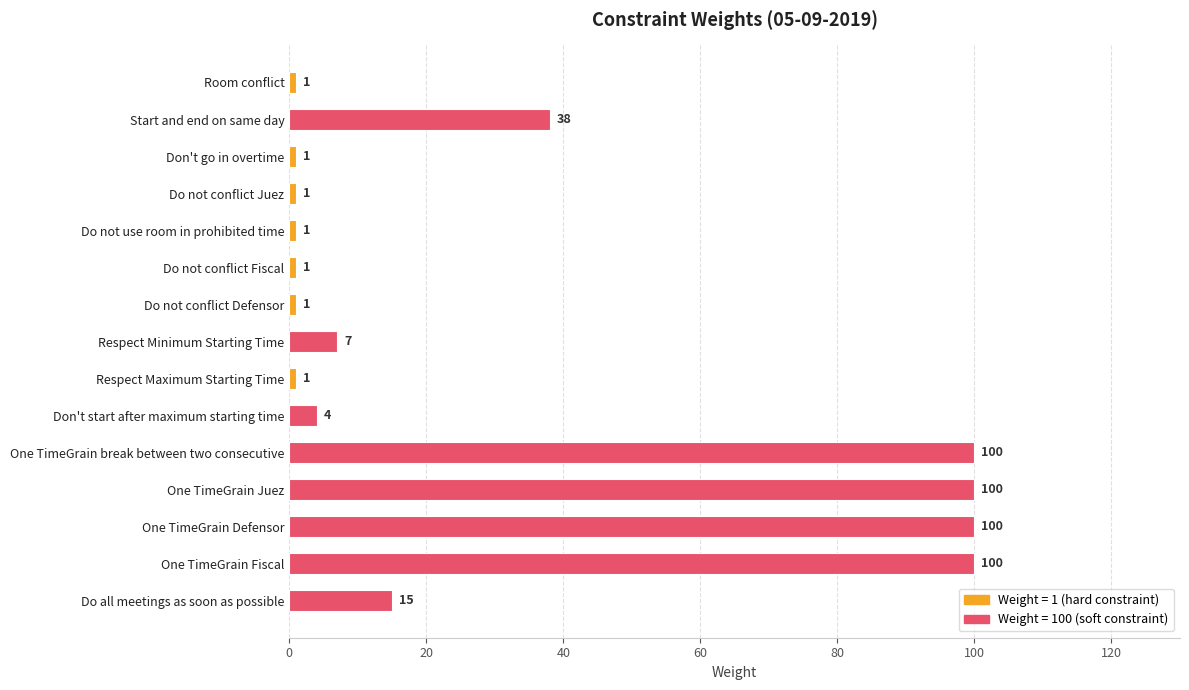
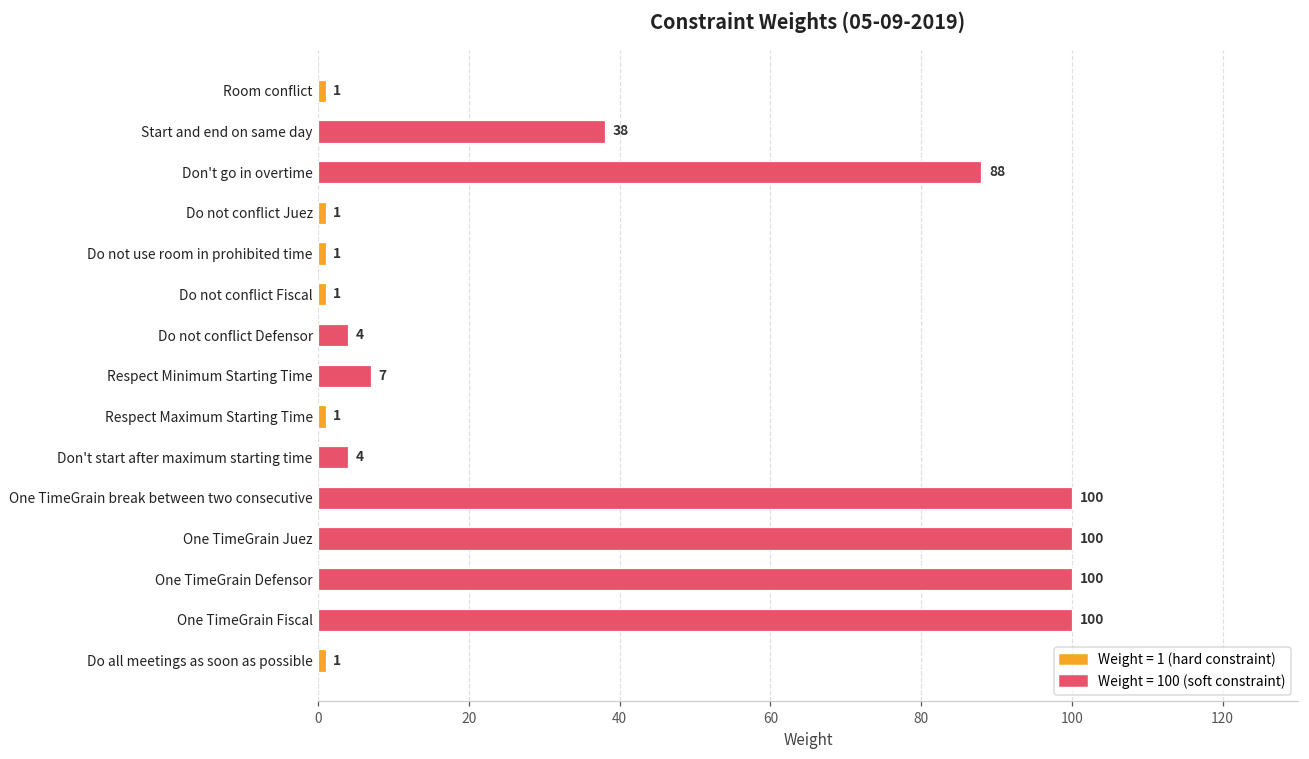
Don't go in overtime: 1 -> 88
Do not conflict Defensor: 1 -> 4
Do all meetings as soon as possible: 15 -> 1
